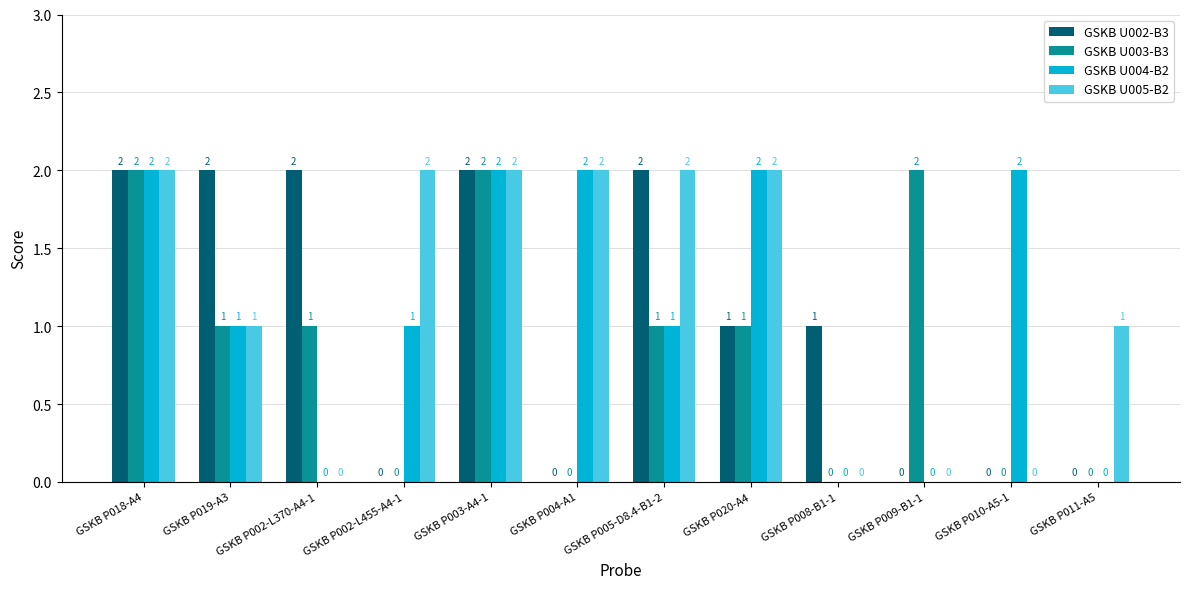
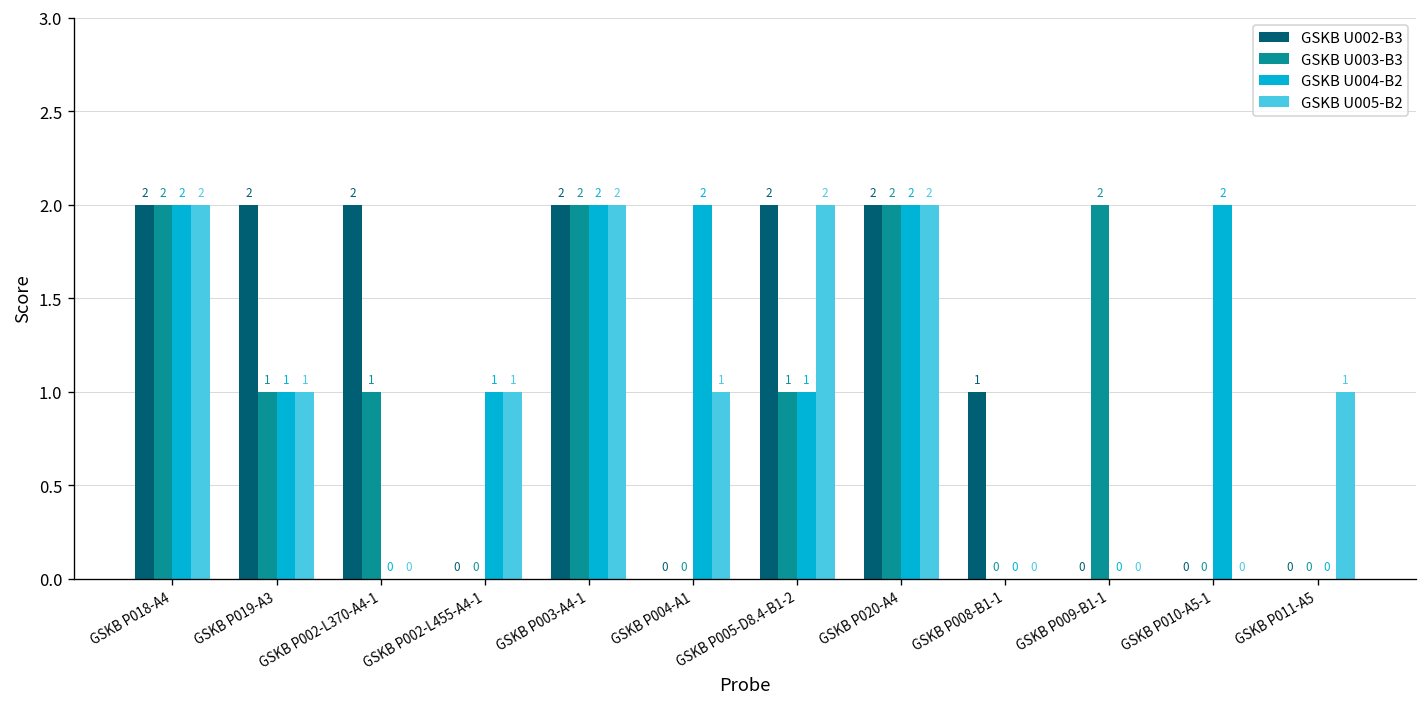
GSKB U005-B2, GSKB P002-L455-A4-1: 2 -> 1
GSKB U005-B2, GSKB P004-A1: 2 -> 1
GSKB U002-B3, GSKB P020-A4: 1 -> 2
GSKB U003-B3, GSKB P020-A4: 1 -> 2
